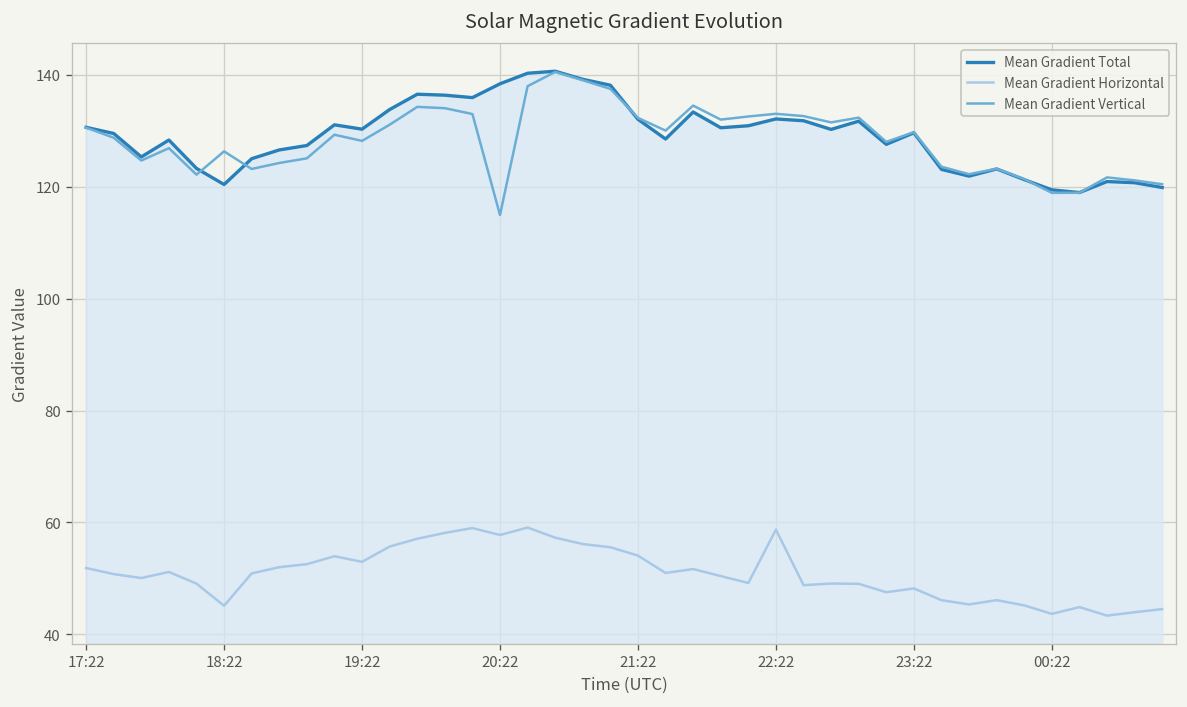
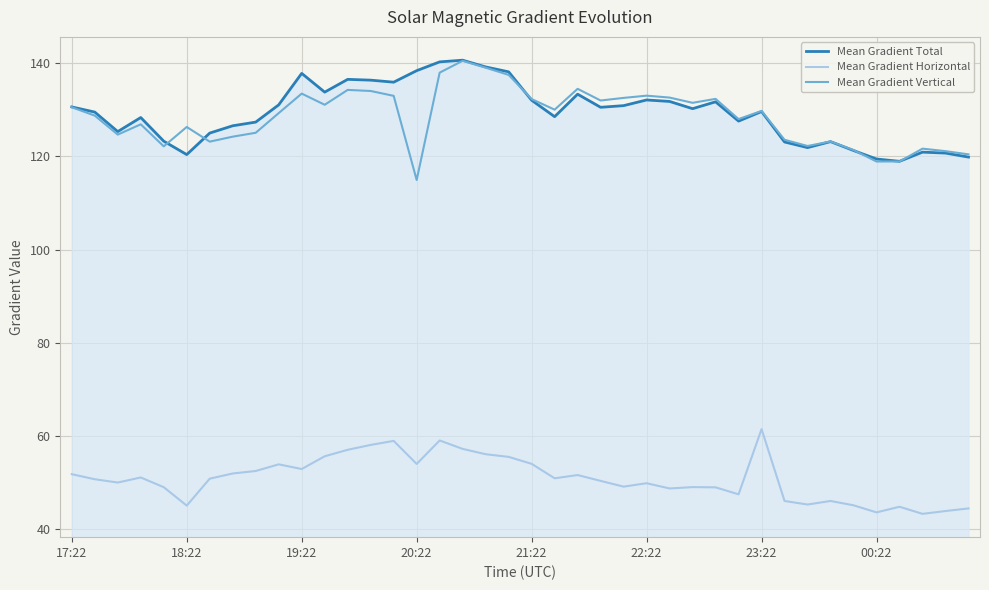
Mean Gradient Total, 19:22: 130 -> 138
Mean Gradient Vertical, 19:22: 128 -> 133
Mean Gradient Horizontal, 20:22: 58 -> 54
Mean Gradient Horizontal, 22:22: 59 -> 50
Mean Gradient Horizontal, 23:22: 48 -> 62
